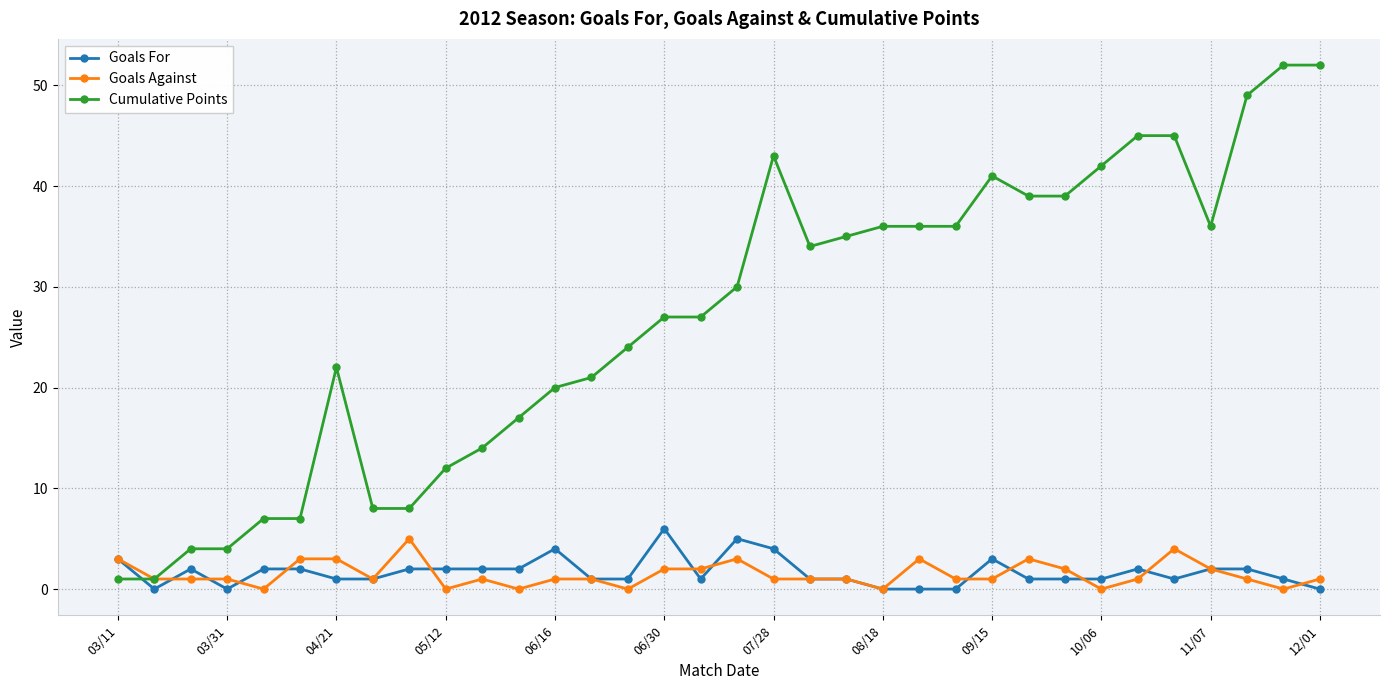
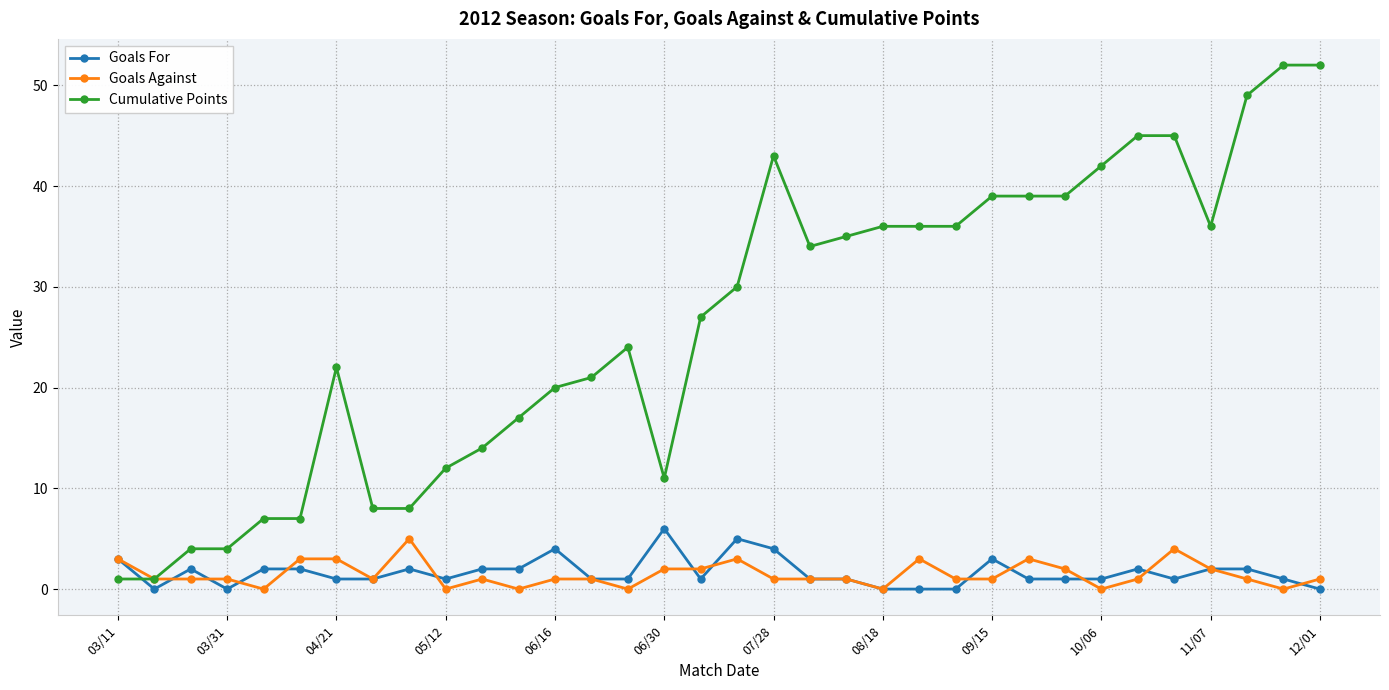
Goals For, 05/12: 2 -> 1
Cumulative Points, 06/30: 27 -> 11
Cumulative Points, 09/15: 41 -> 39
